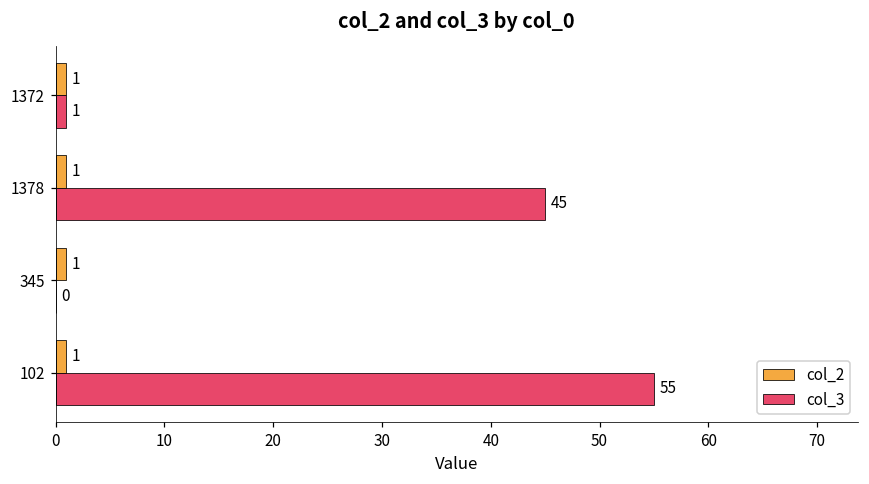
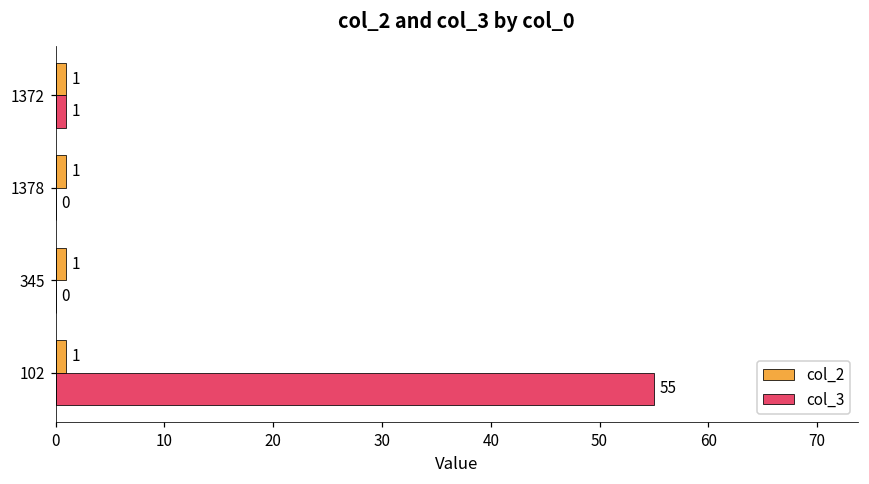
col_3, 1378: 45 -> 0
